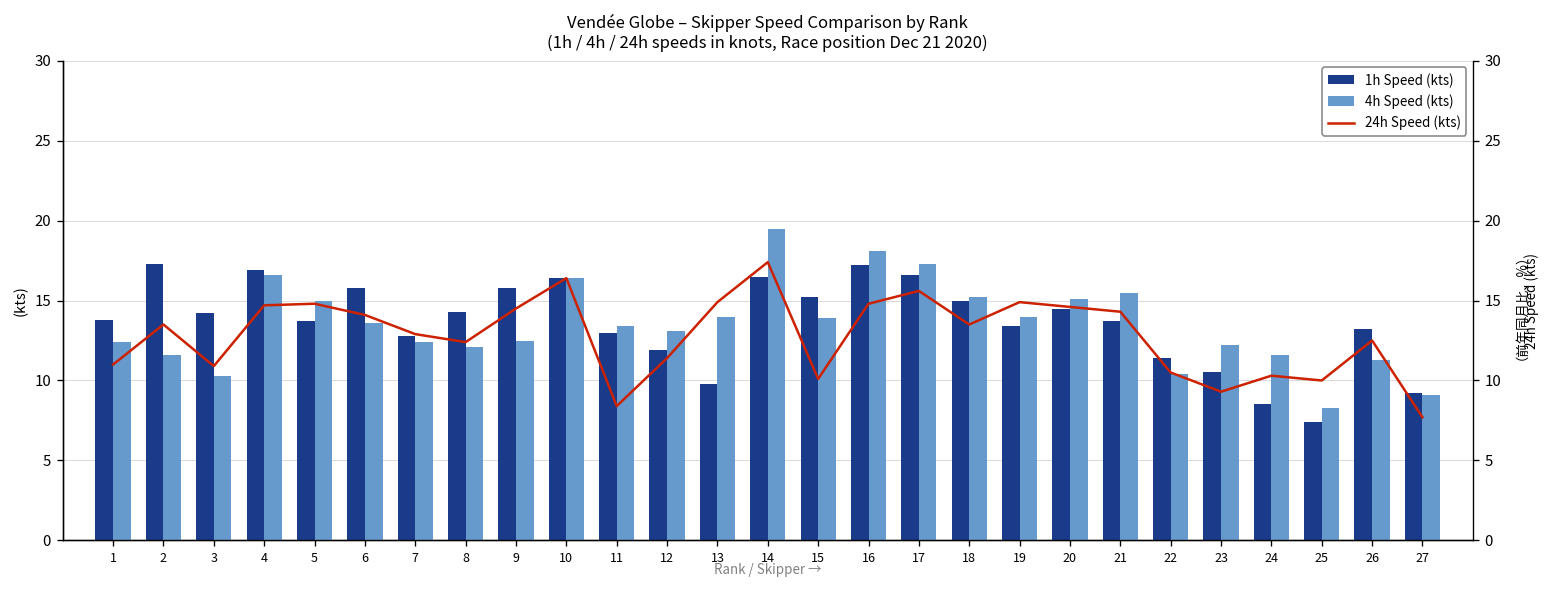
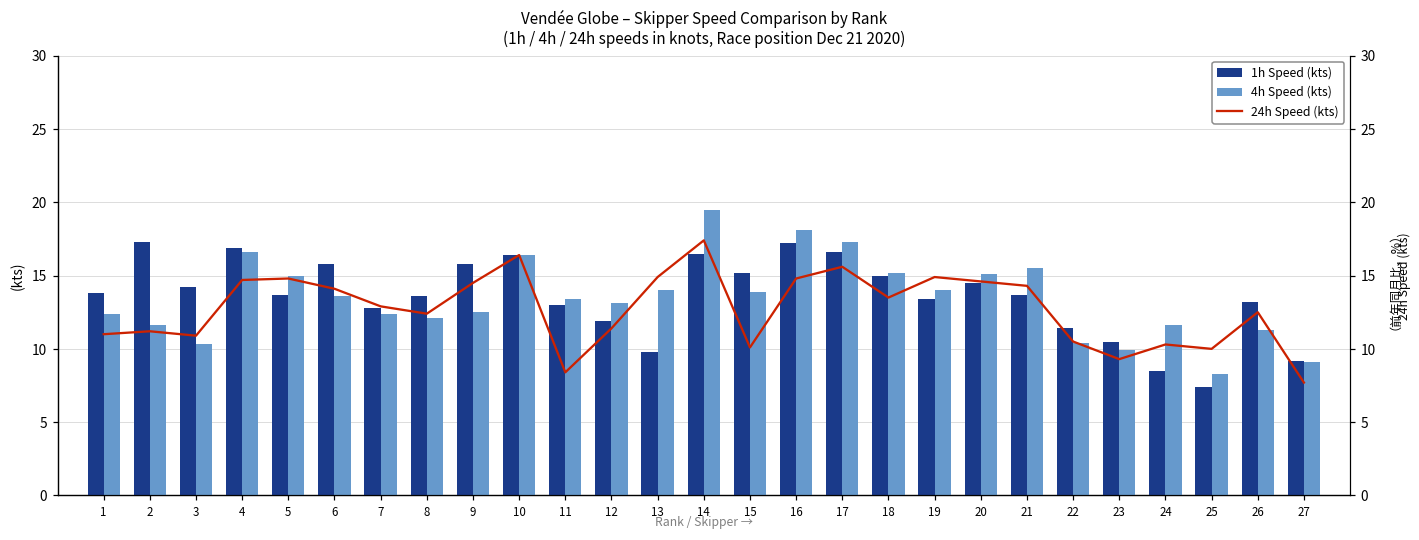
1h Speed (kts), 8: 14.3 -> 13.6
4h Speed (kts), 23: 12.2 -> 9.9
24h Speed (kts), 2: 13.5 -> 11.2
